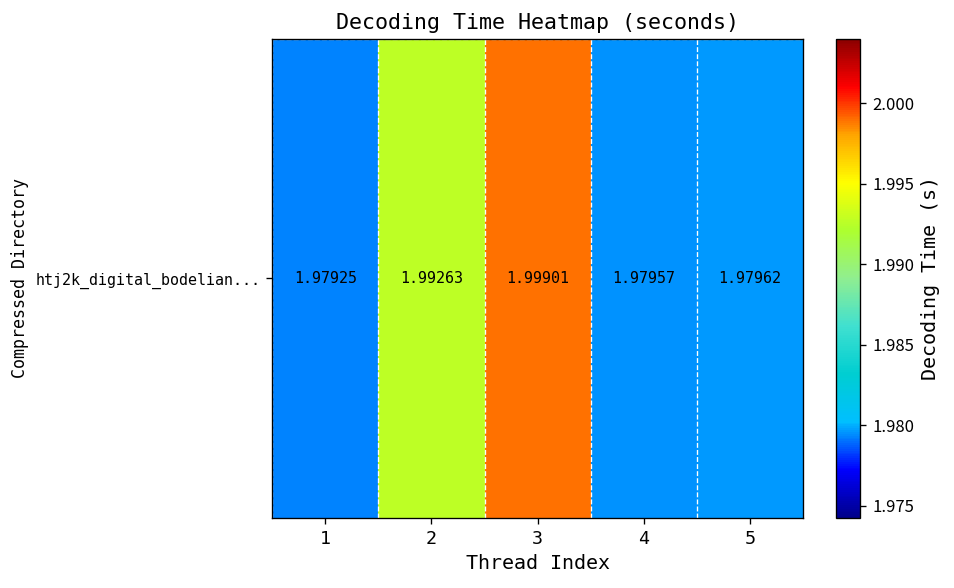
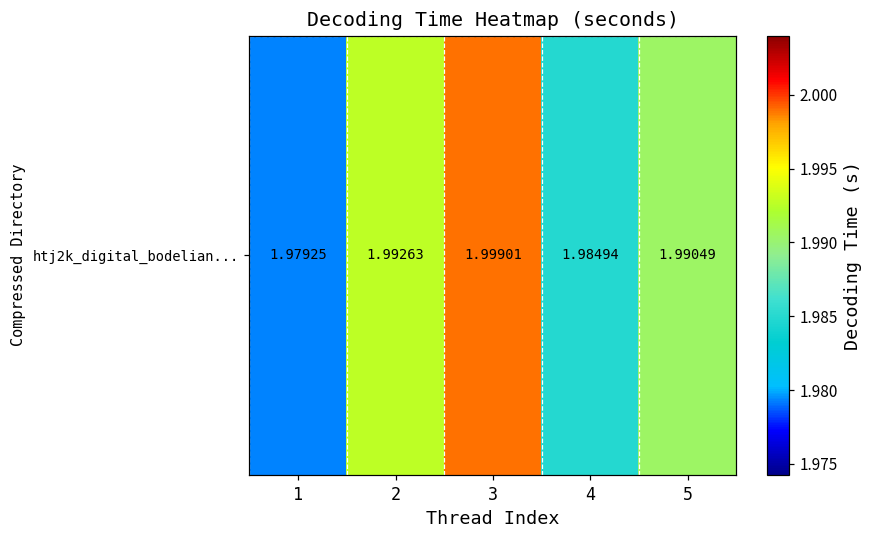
htj2k_digital_bodelian..., 4: 1.97957 -> 1.98494
htj2k_digital_bodelian..., 5: 1.97962 -> 1.99049
